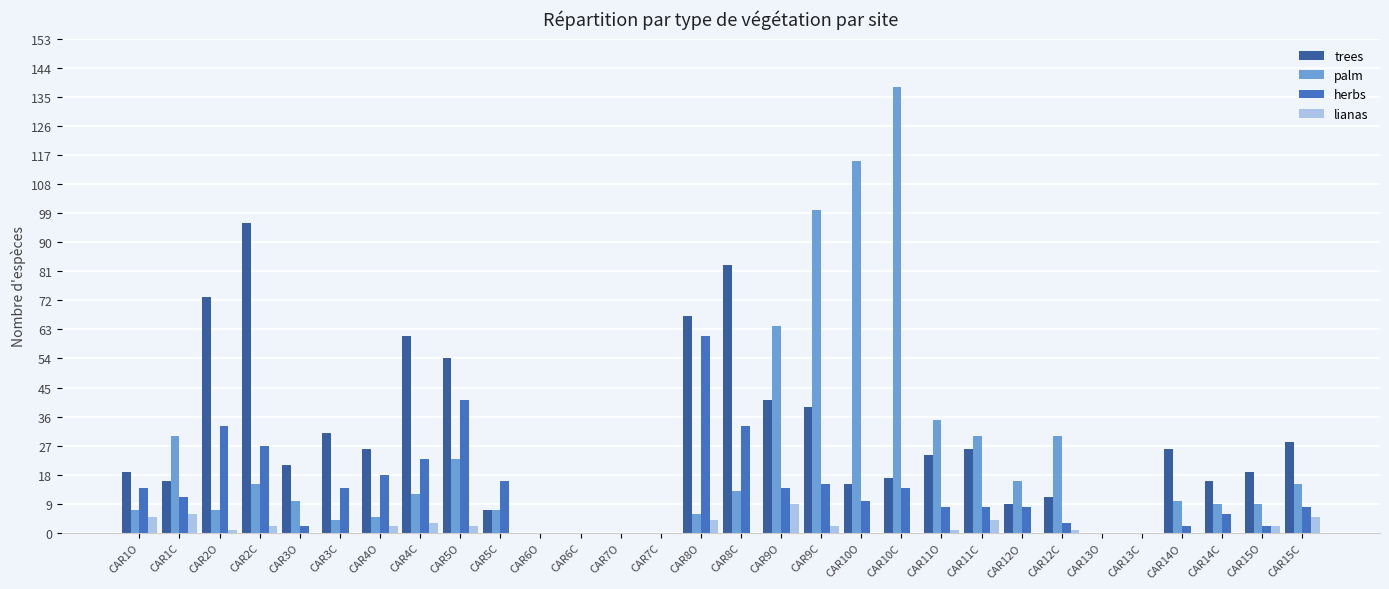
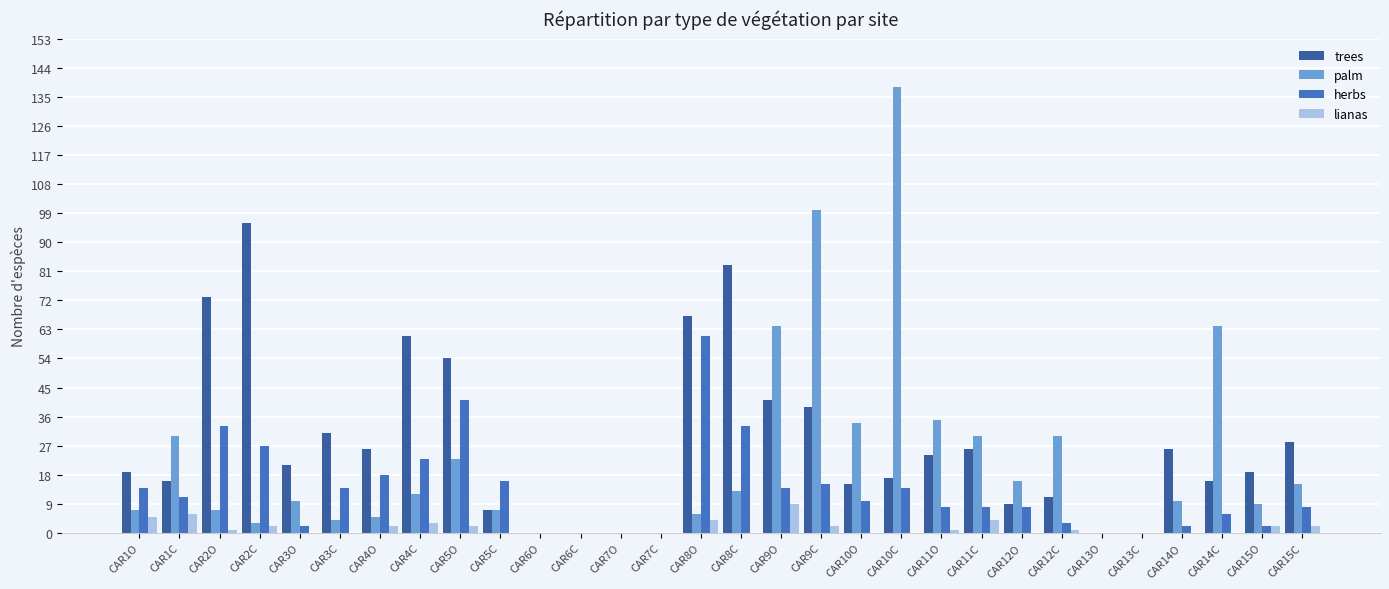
palm, CAR2C: 15 -> 3
palm, CAR10O: 115 -> 34
palm, CAR14C: 9 -> 64
lianas, CAR15C: 5 -> 2
